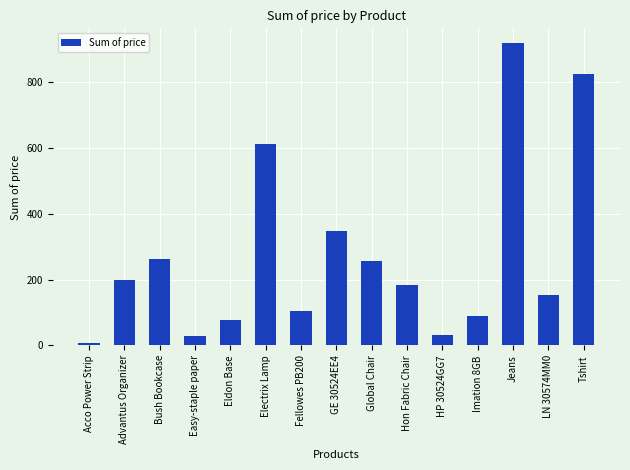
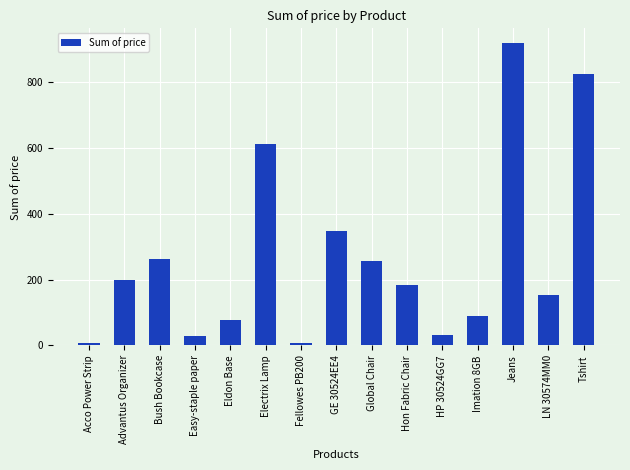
Fellowes PB200: 110 -> 10
